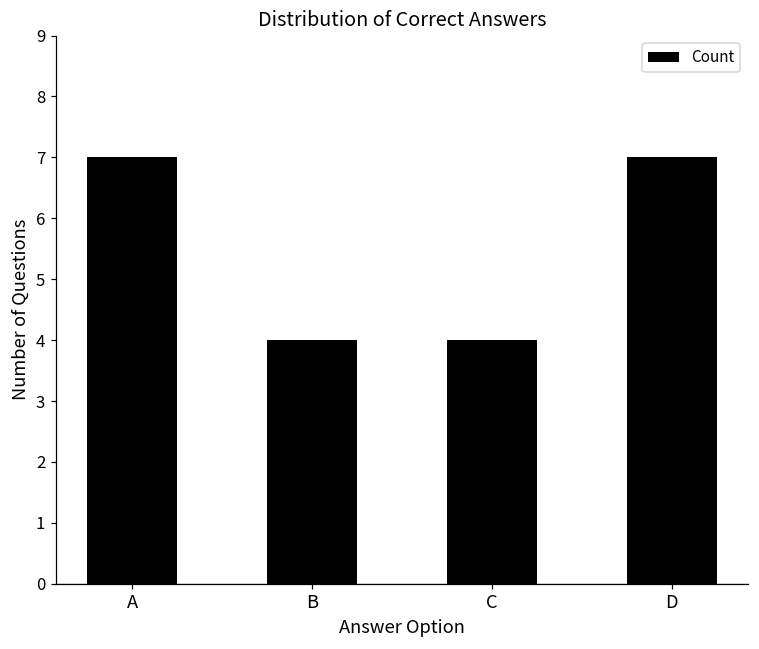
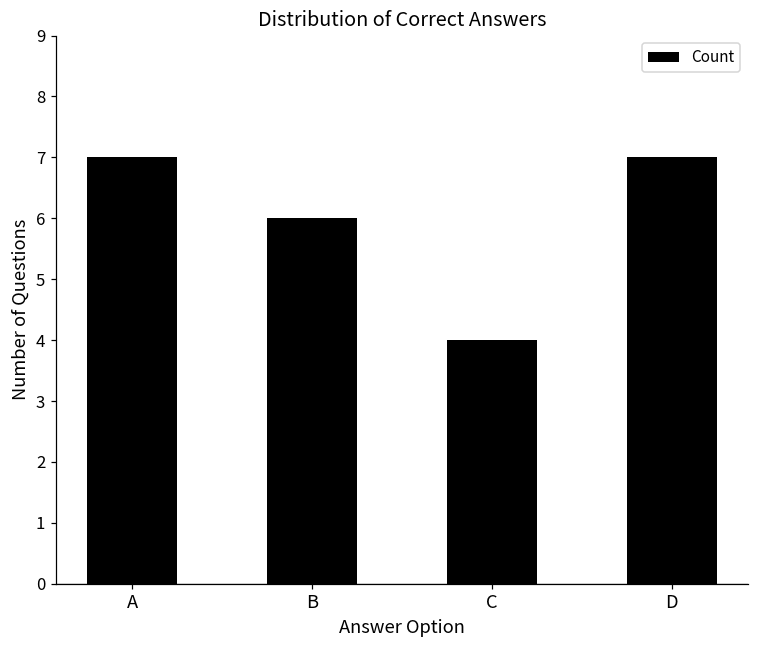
B: 4 -> 6
